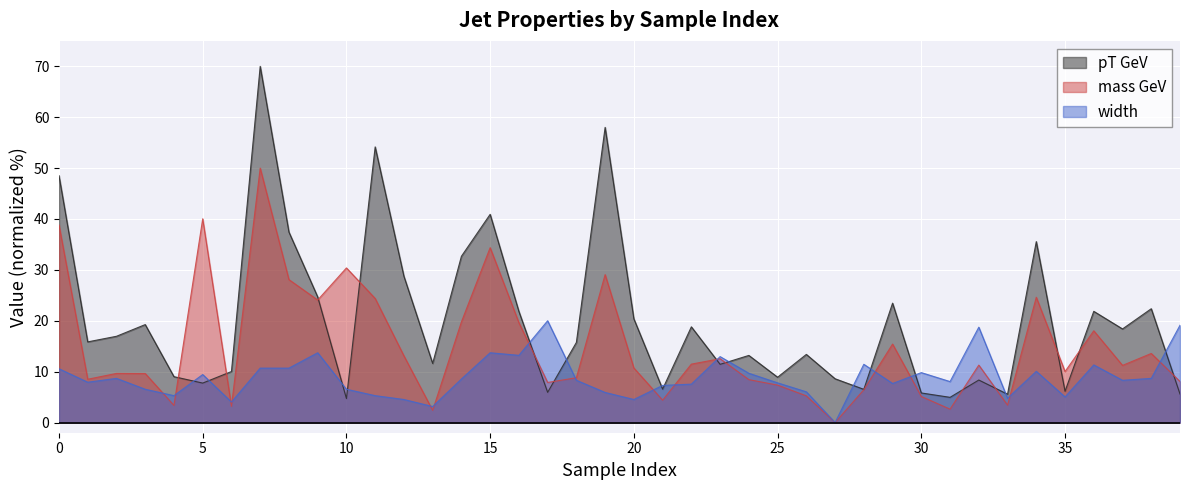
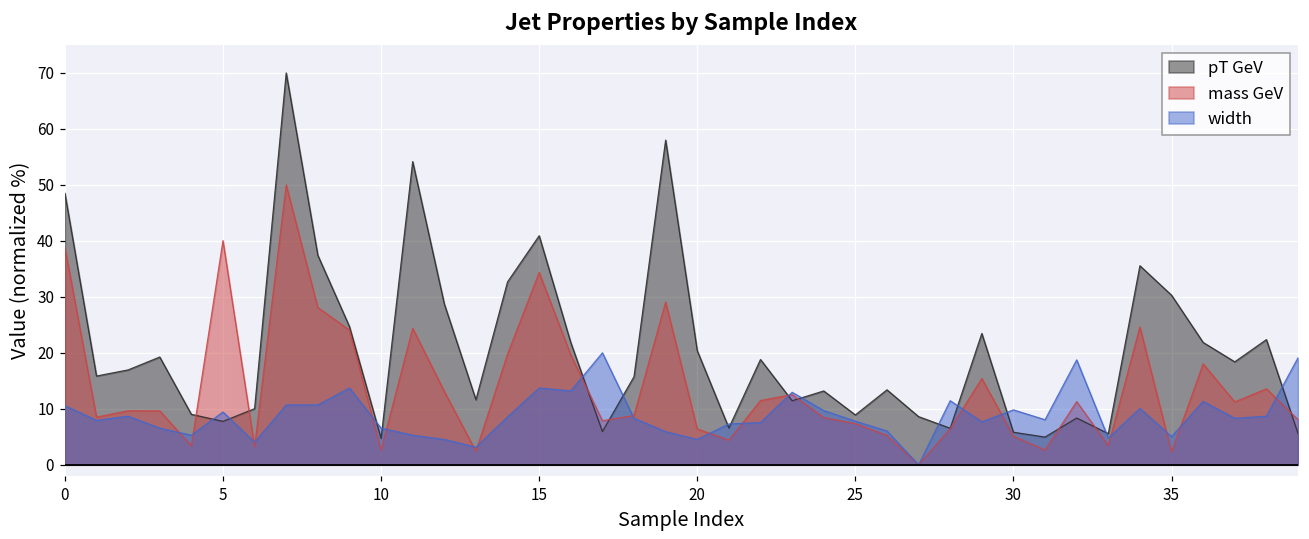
mass GeV, 10: 30 -> 3
mass GeV, 20: 11 -> 6
pT GeV, 35: 6 -> 30
mass GeV, 35: 10 -> 2
